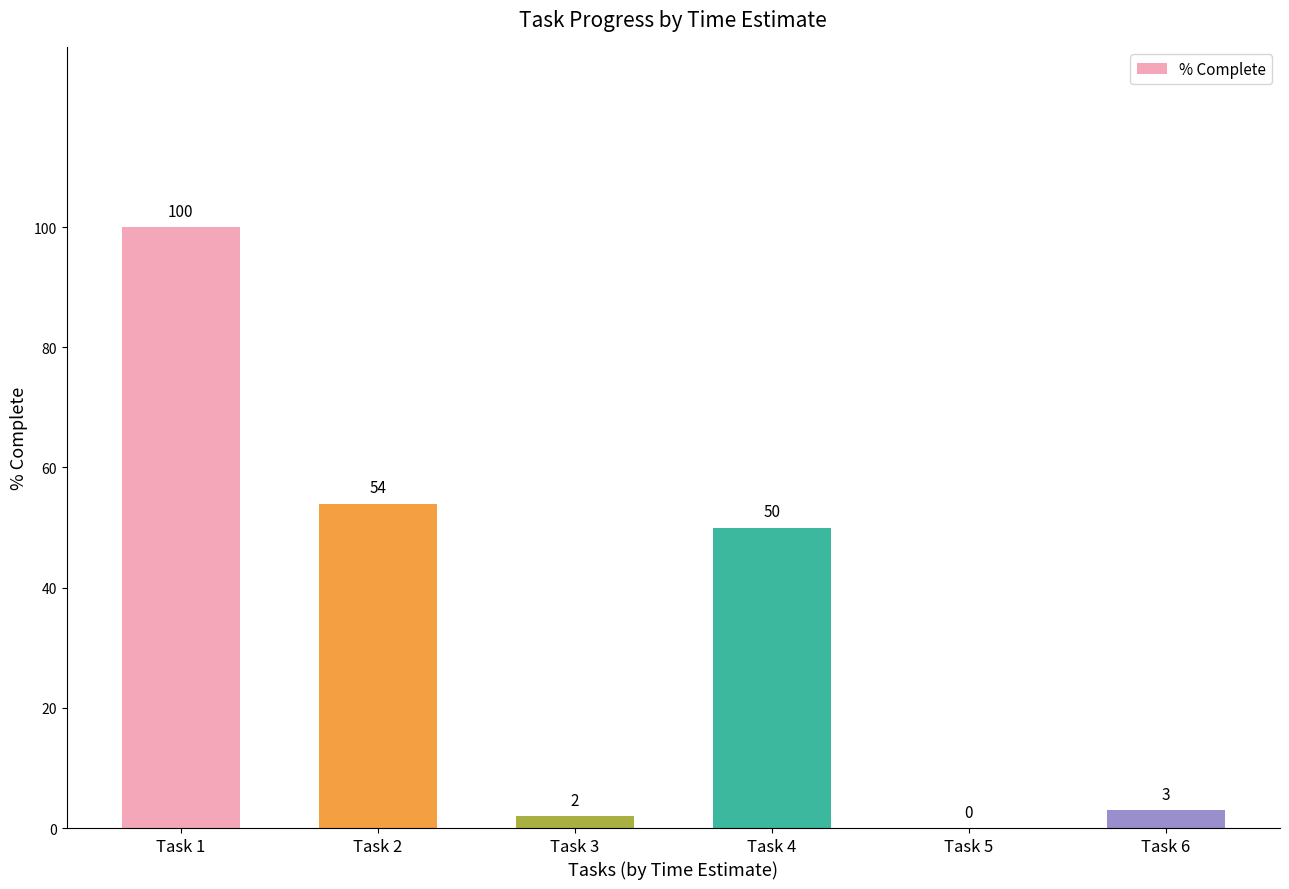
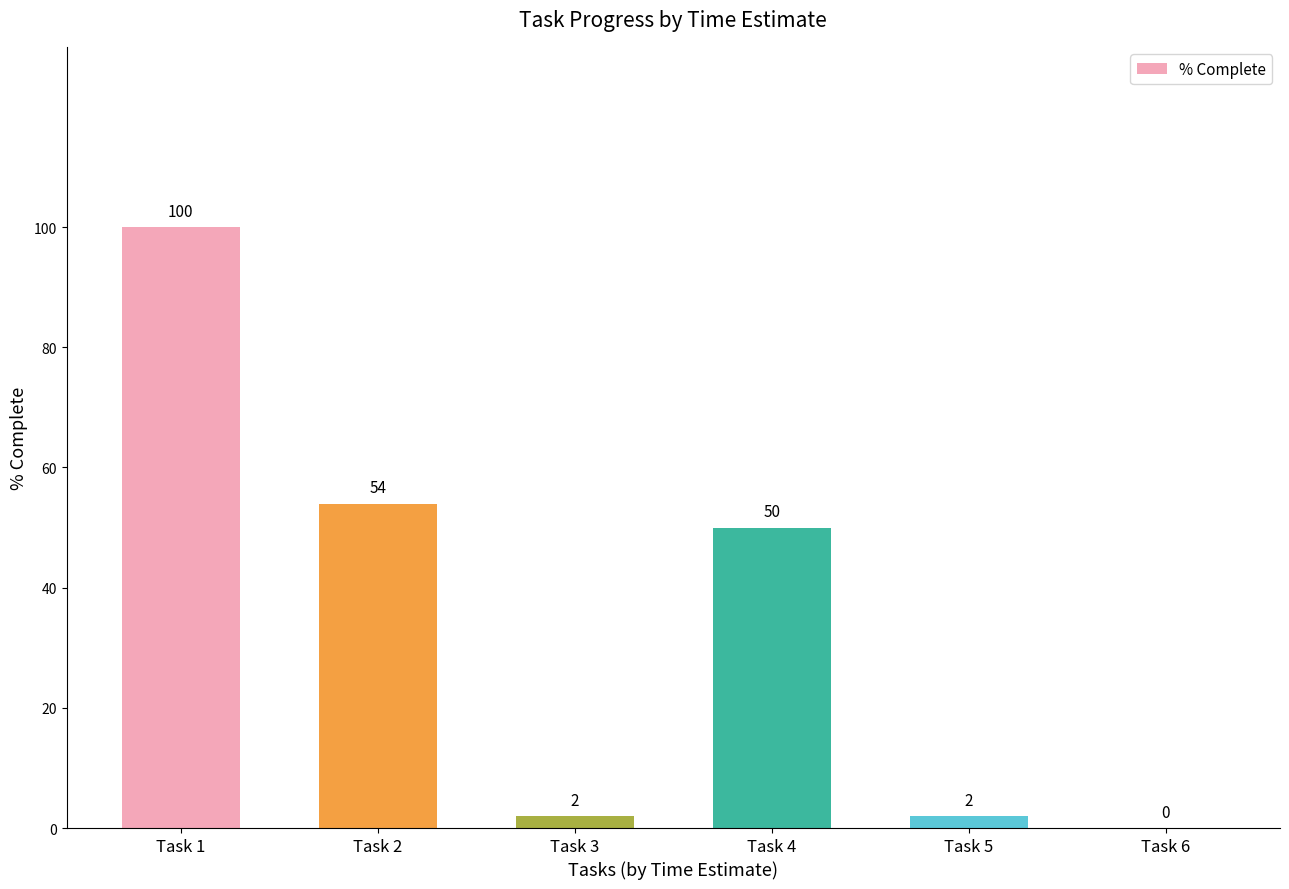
Task 5: 0 -> 2
Task 6: 3 -> 0
